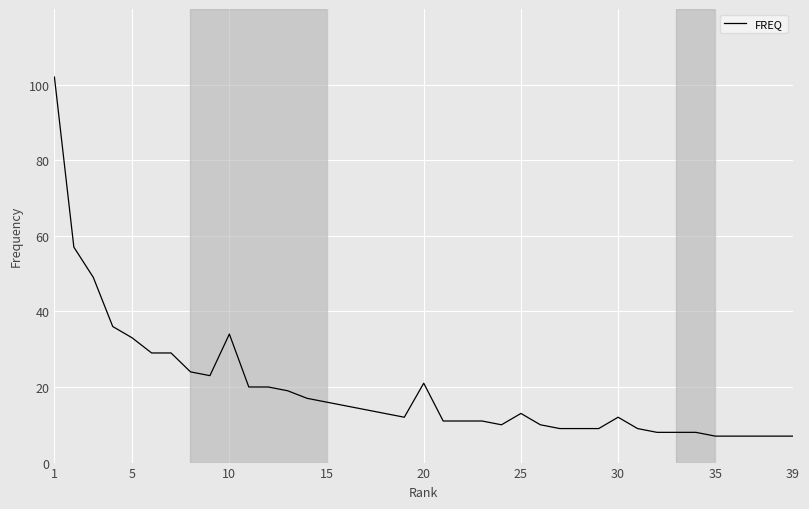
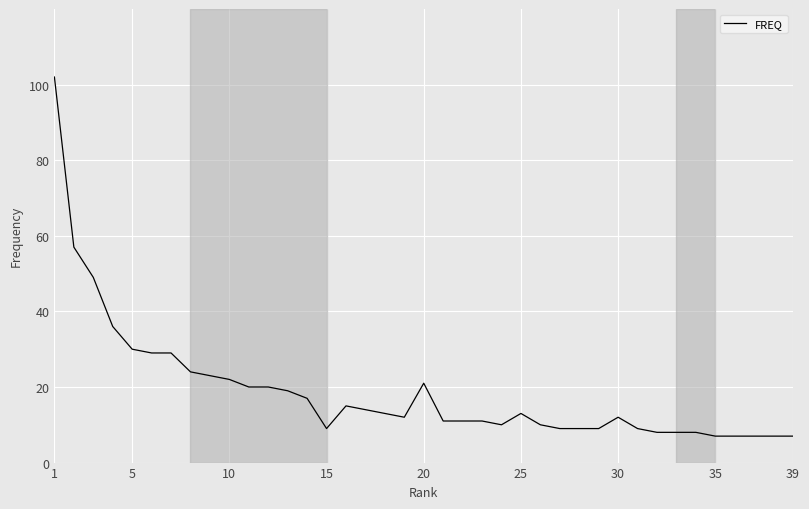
5: 33 -> 30
10: 34 -> 22
15: 16 -> 9
